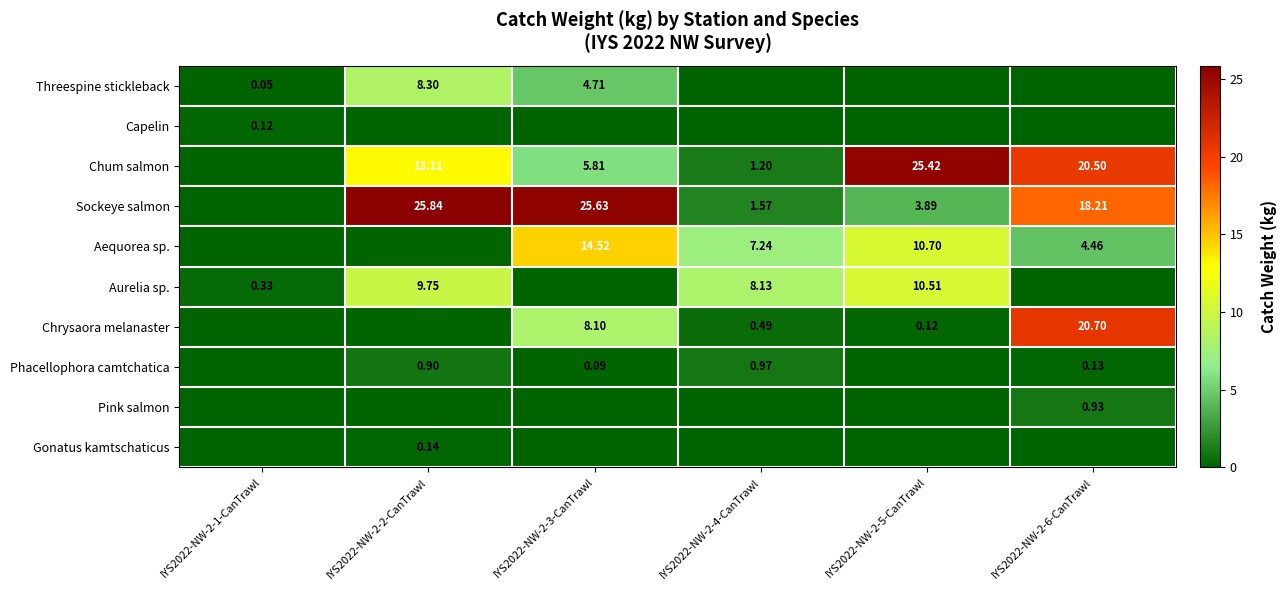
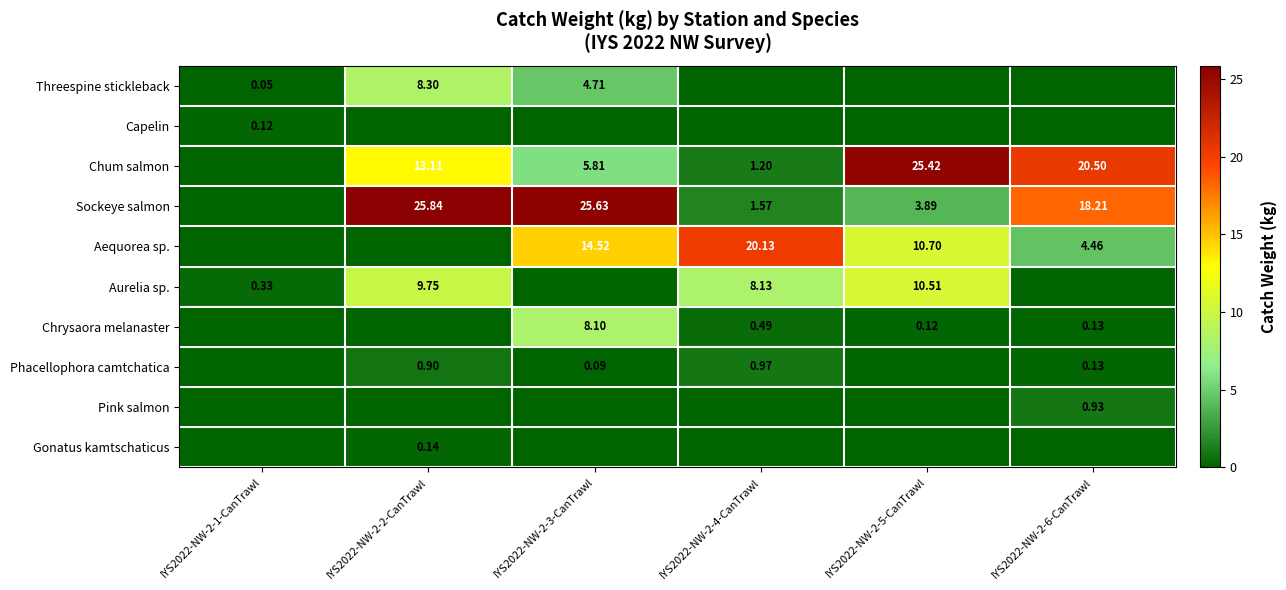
Aequorea sp., IYS2022-NW-2-4-CanTrawl: 7.24 -> 20.13
Chrysaora melanaster, IYS2022-NW-2-6-CanTrawl: 20.70 -> 0.13
